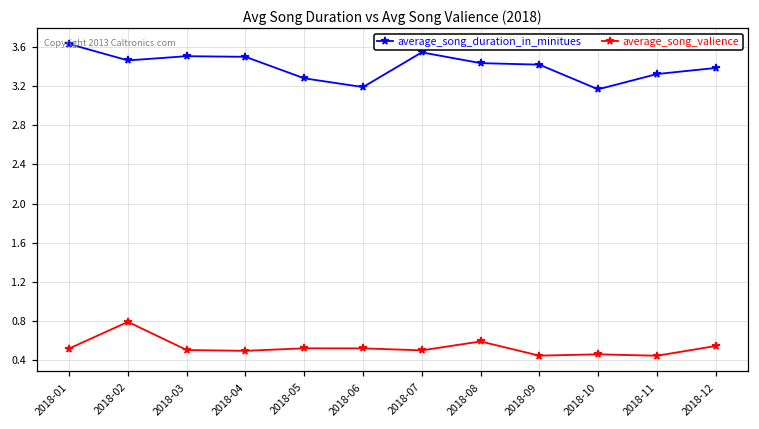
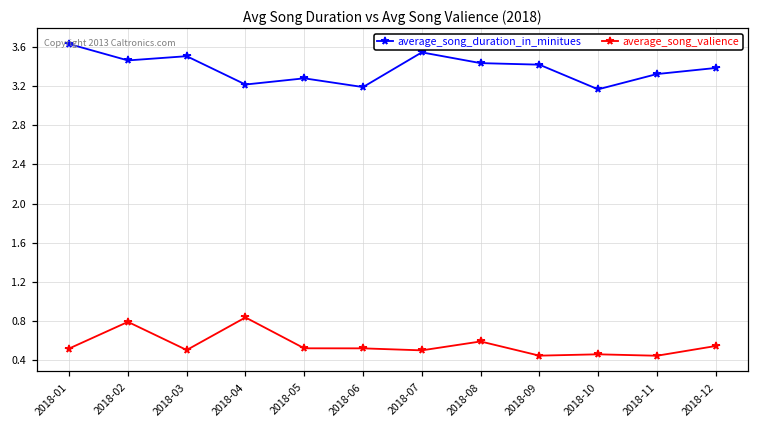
average_song_duration_in_minitues, 2018-04: 3.5 -> 3.2
average_song_valience, 2018-04: 0.5 -> 0.8
